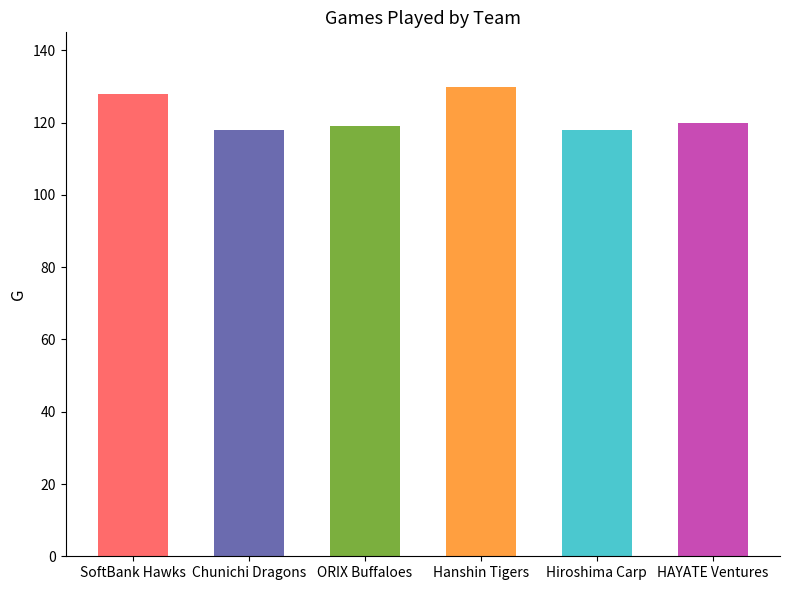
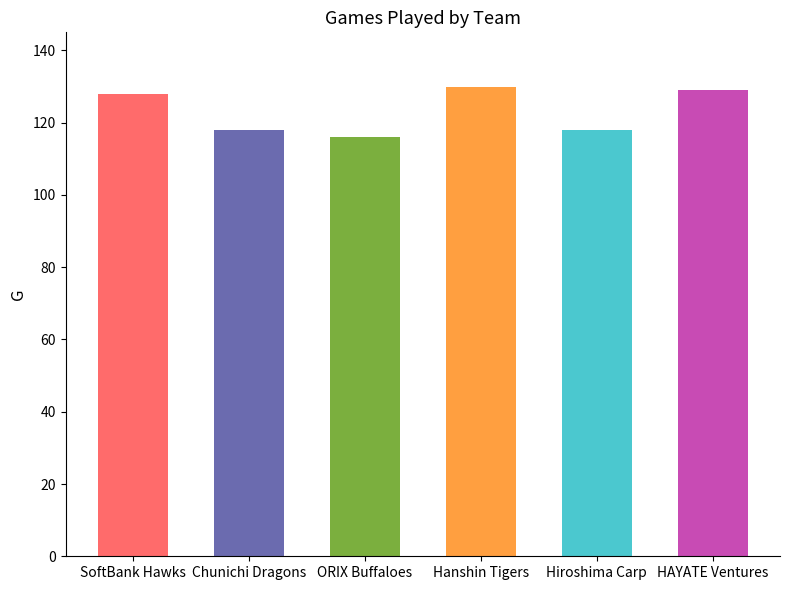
ORIX Buffaloes: 119 -> 116
HAYATE Ventures: 120 -> 129
